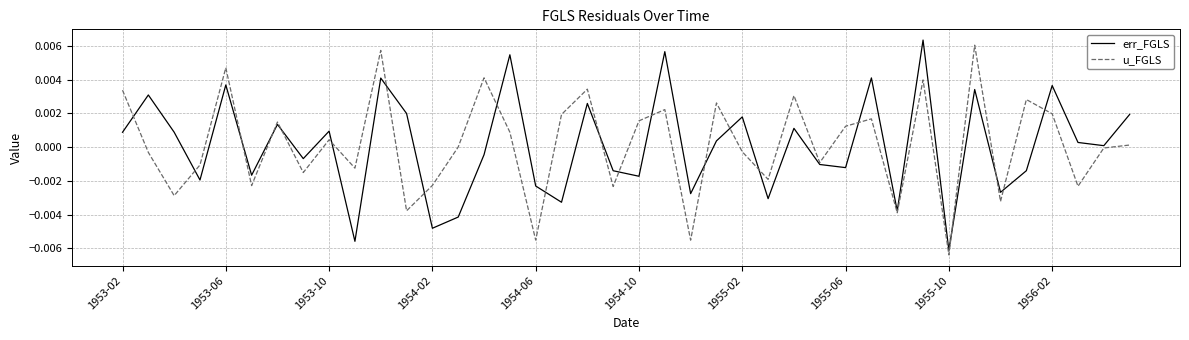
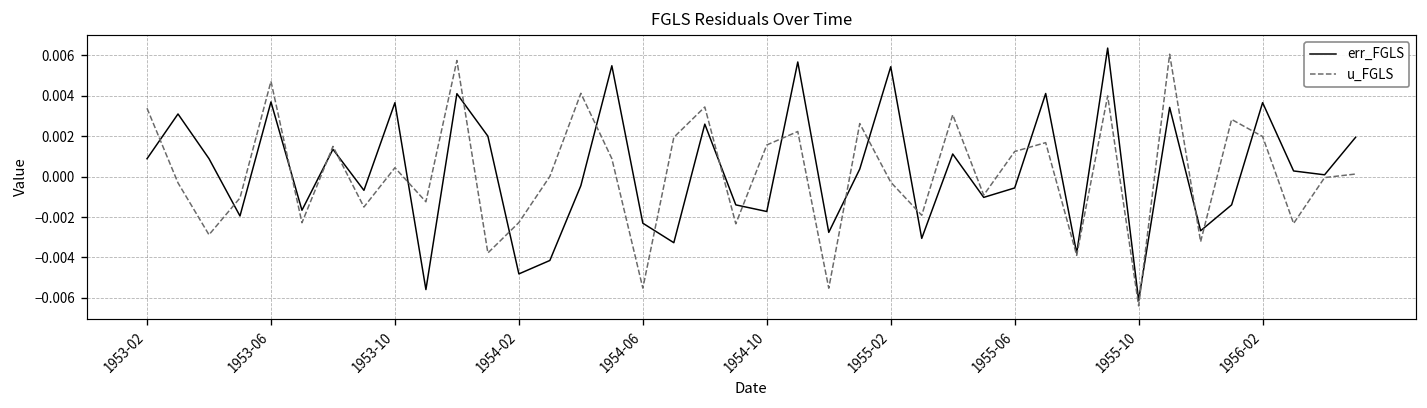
err_FGLS, 1953-10: 0.0010 -> 0.0037
err_FGLS, 1955-02: 0.0018 -> 0.0054
err_FGLS, 1955-06: -0.0012 -> -0.0006
